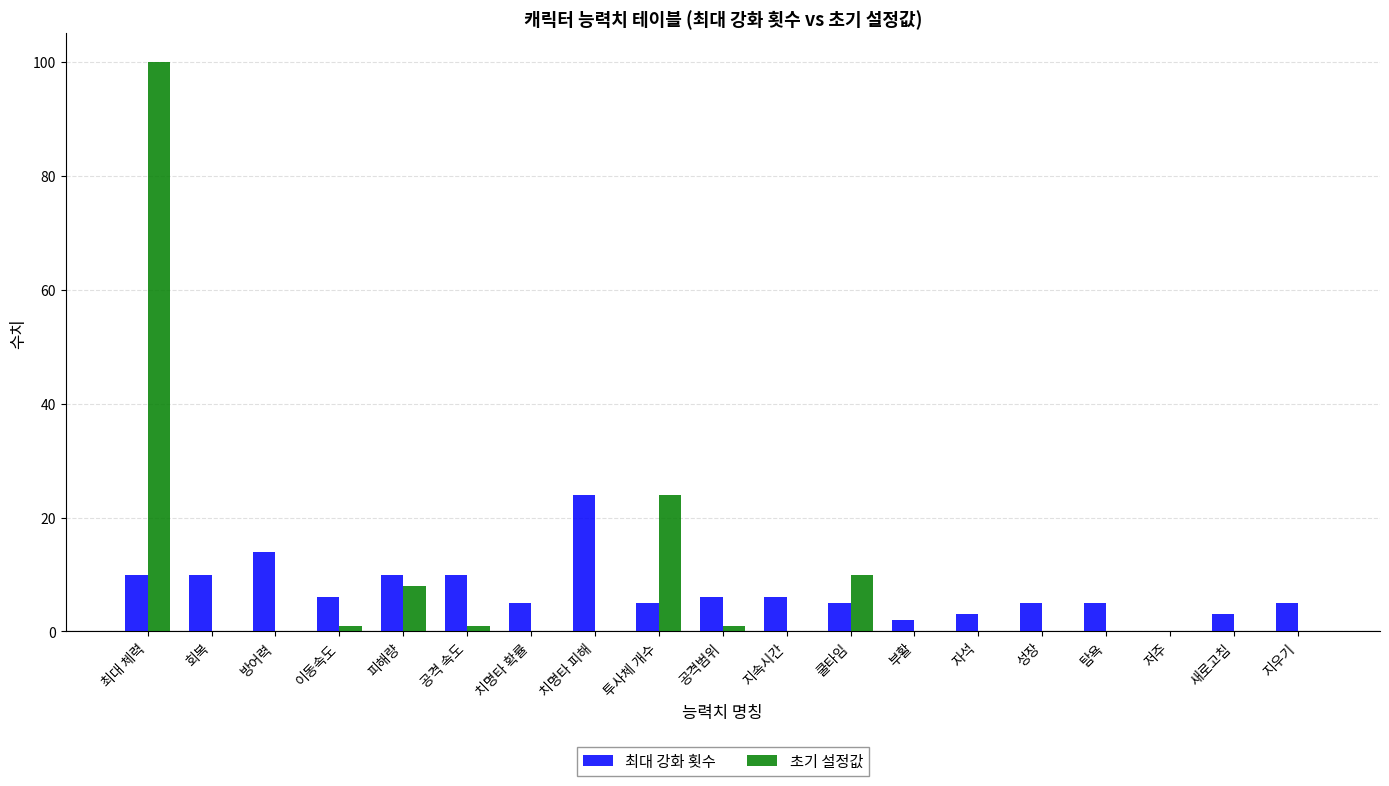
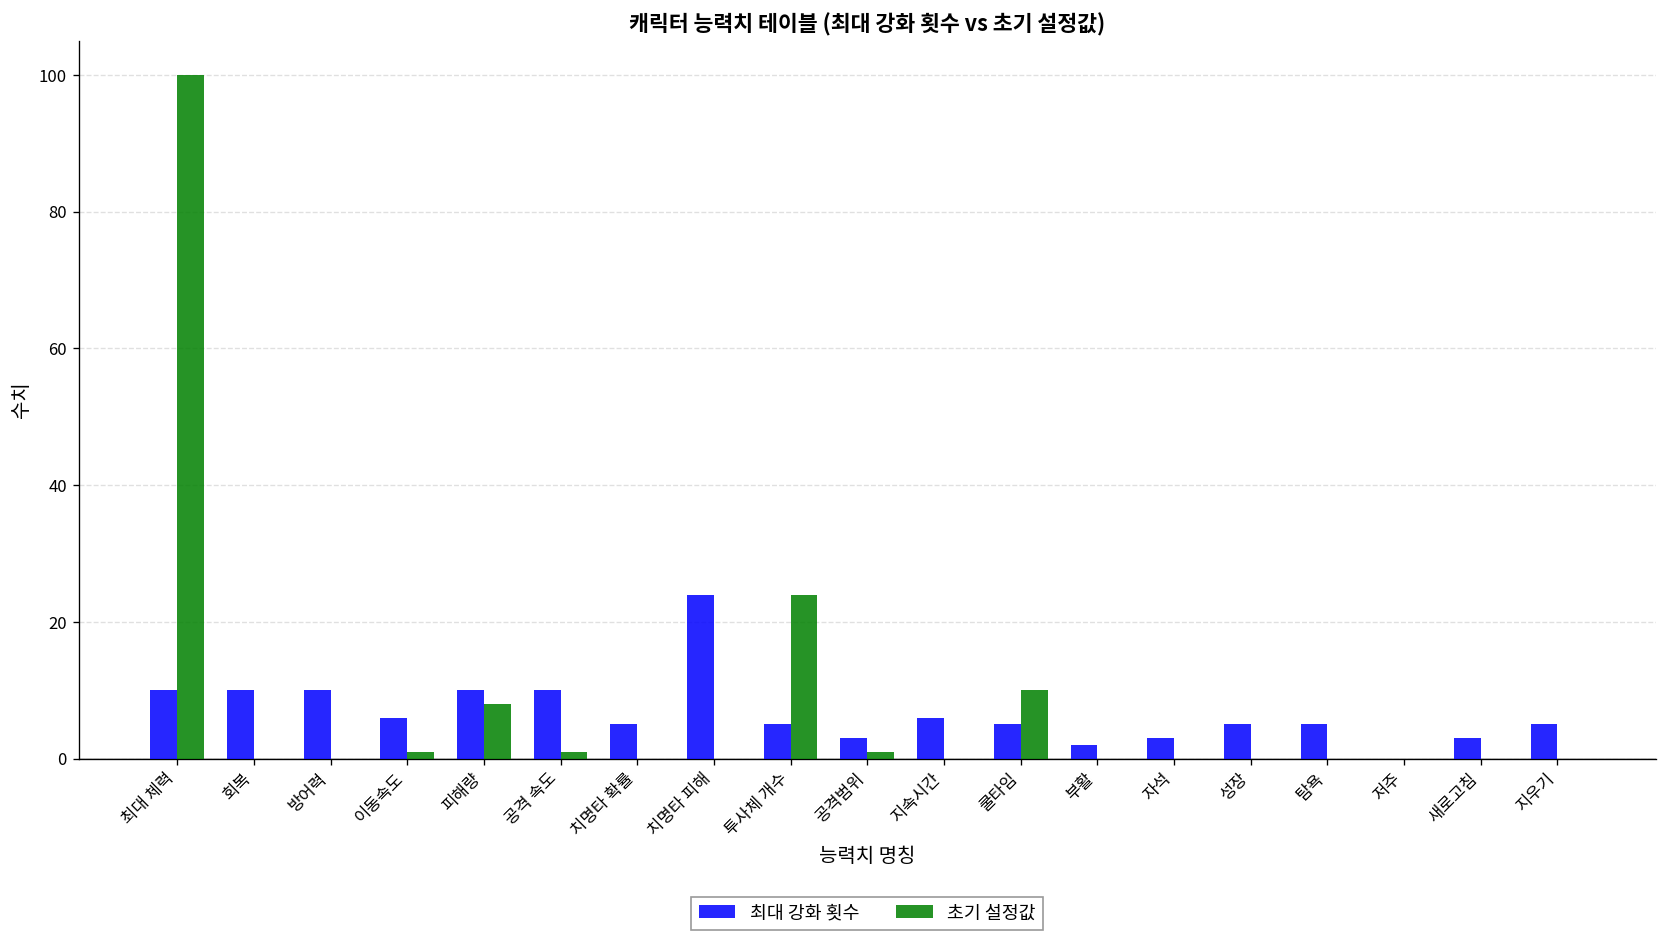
최대 강화 횟수, 방어력: 14 -> 10
최대 강화 횟수, 공격범위: 6 -> 3
